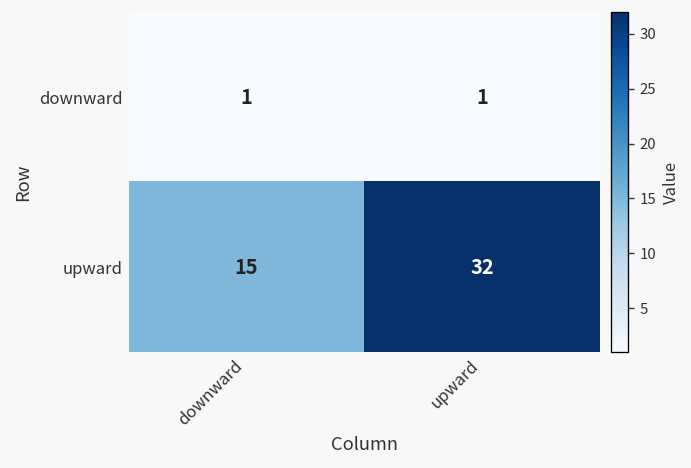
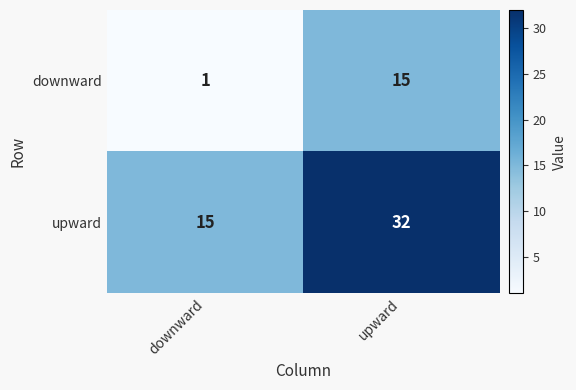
downward, upward: 1 -> 15
